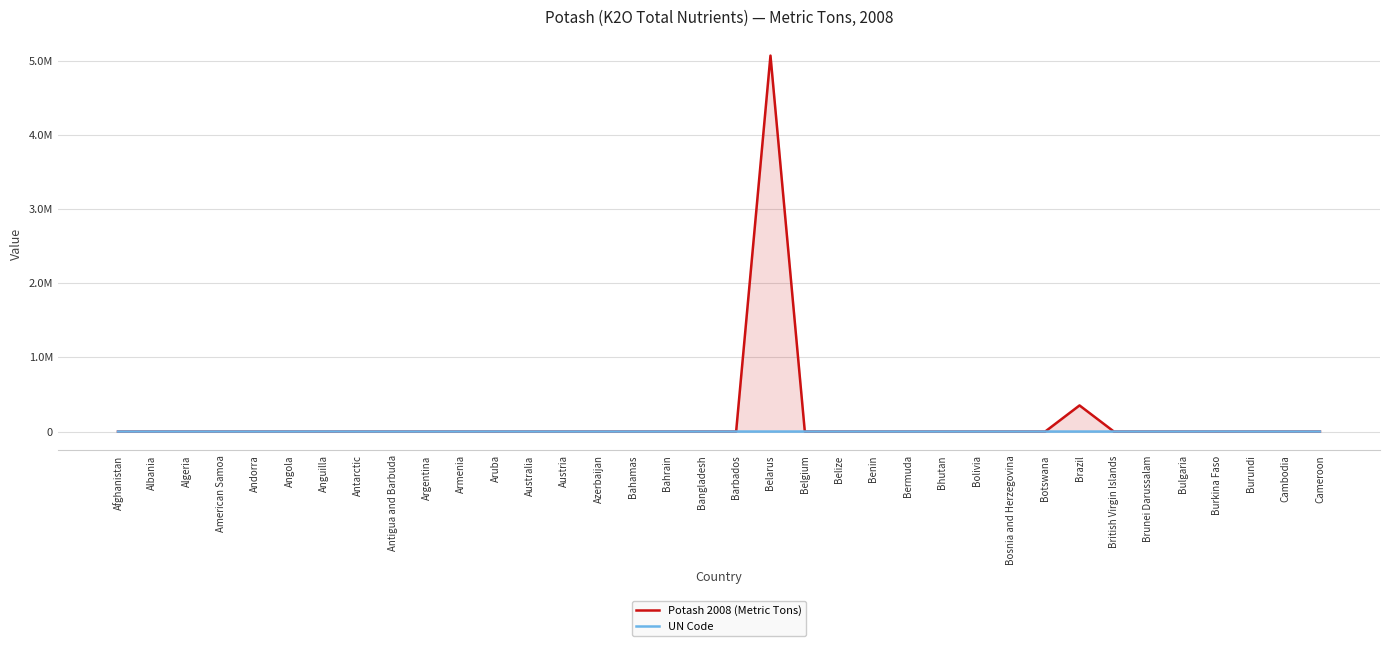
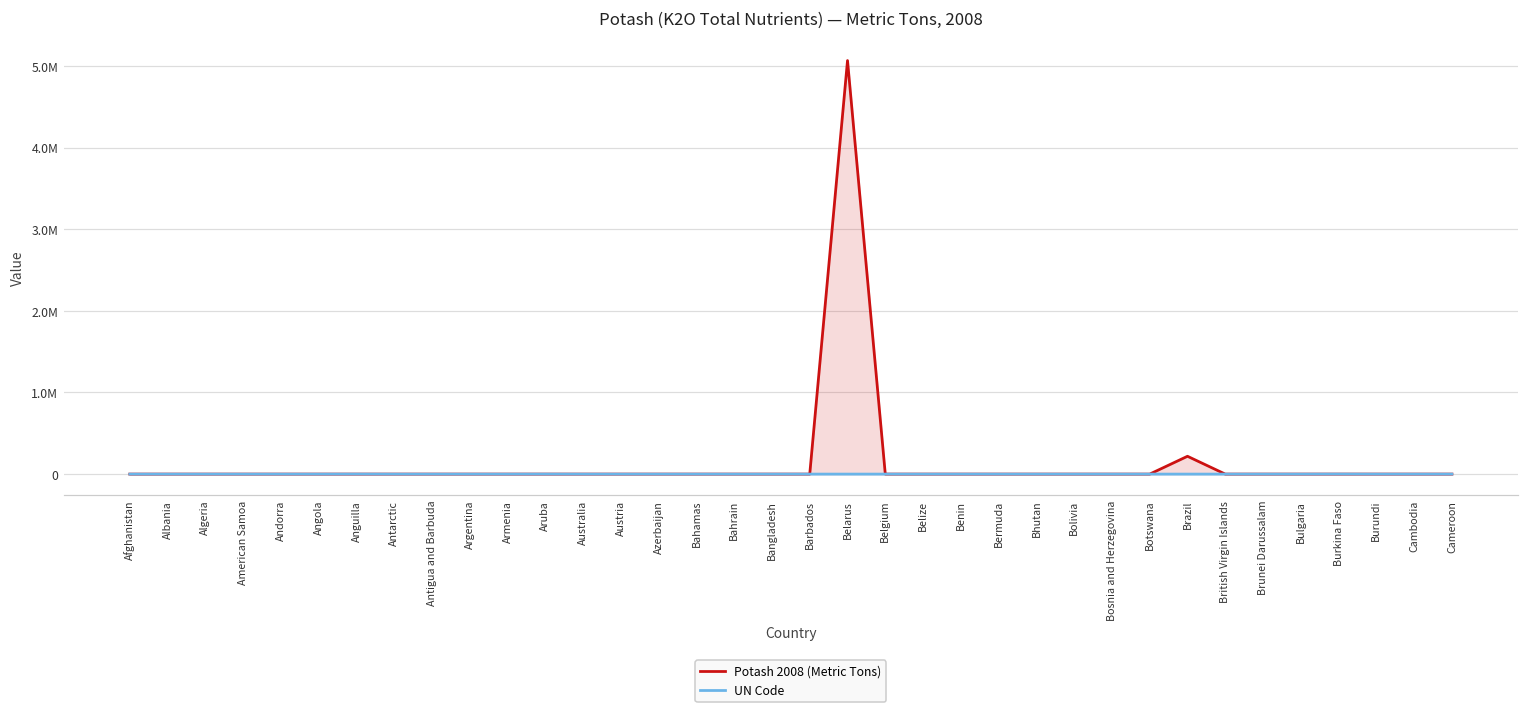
Potash 2008 (Metric Tons), Brazil: 400000 -> 200000
